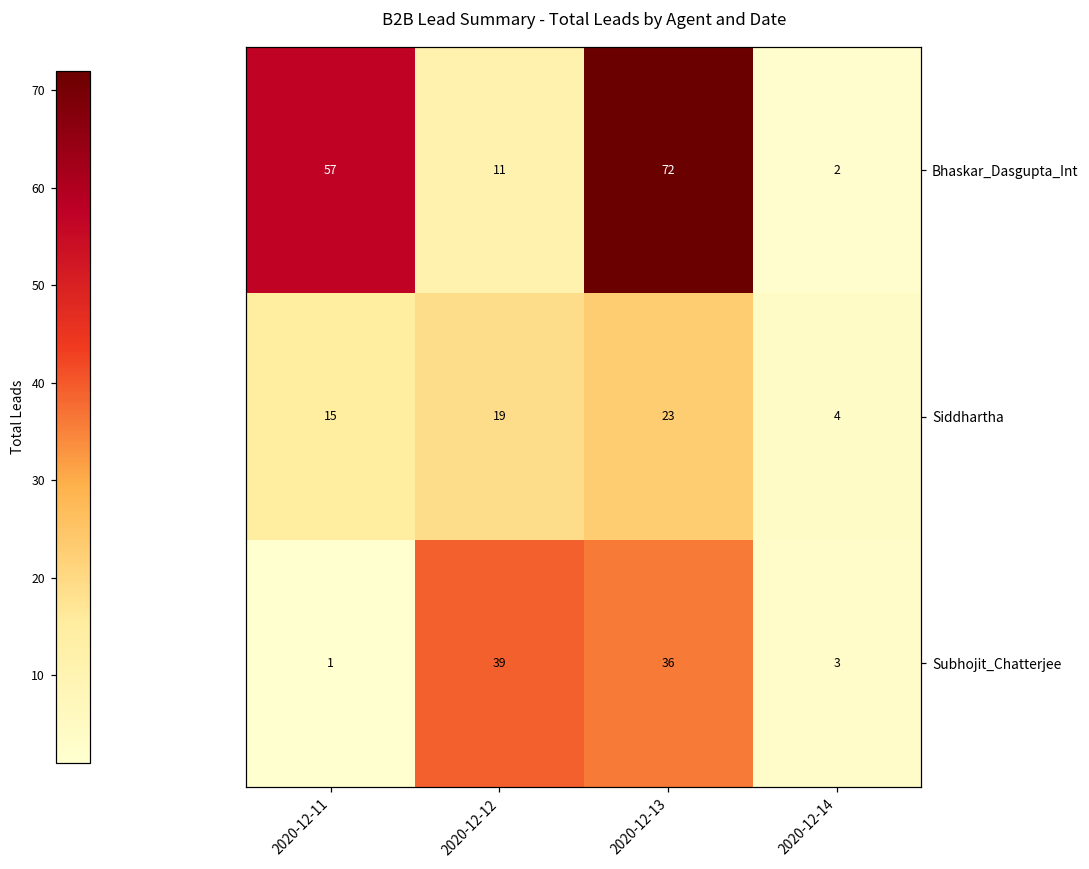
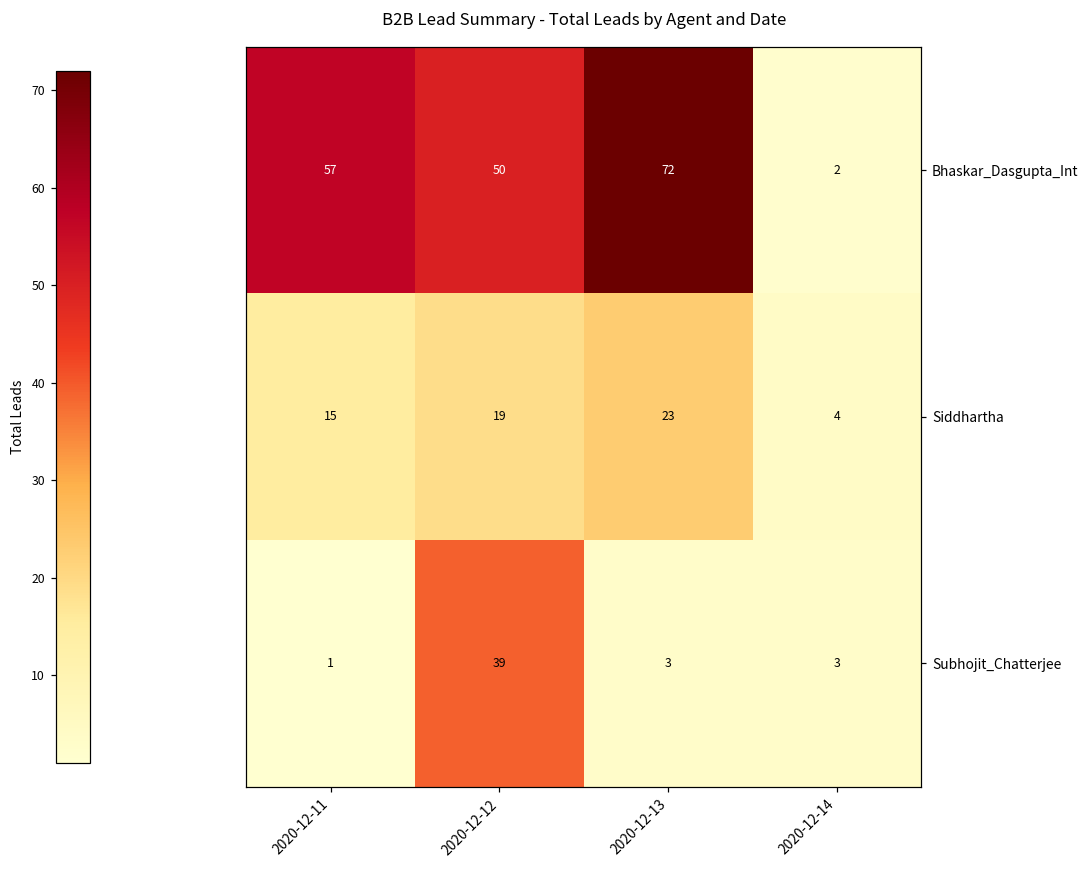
Bhaskar_Dasgupta_Int, 2020-12-12: 11 -> 50
Subhojit_Chatterjee, 2020-12-13: 36 -> 3
